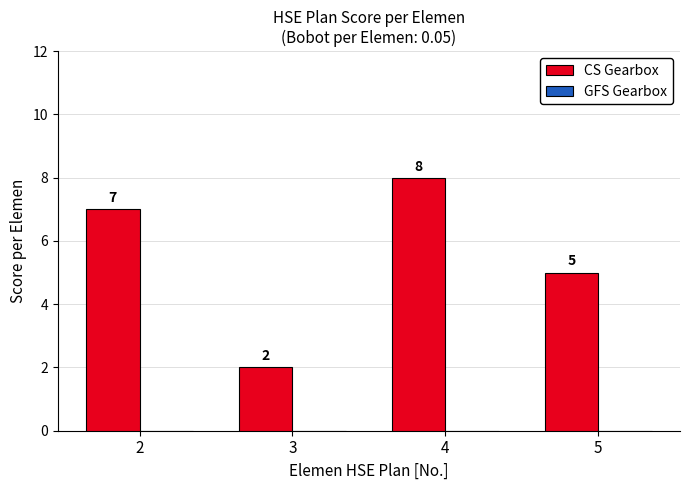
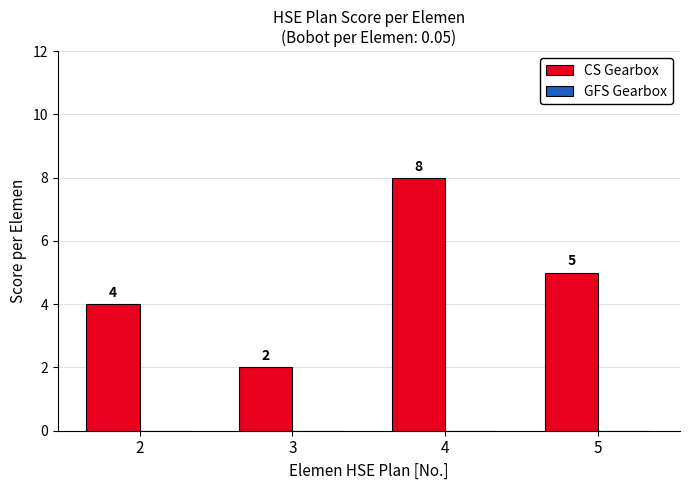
CS Gearbox, 2: 7 -> 4
